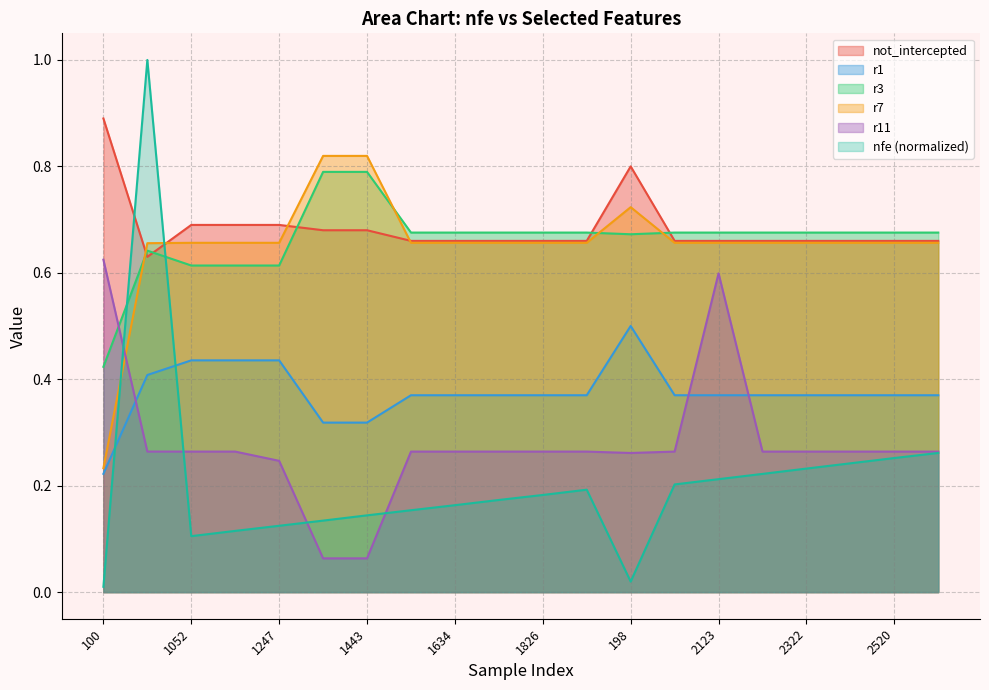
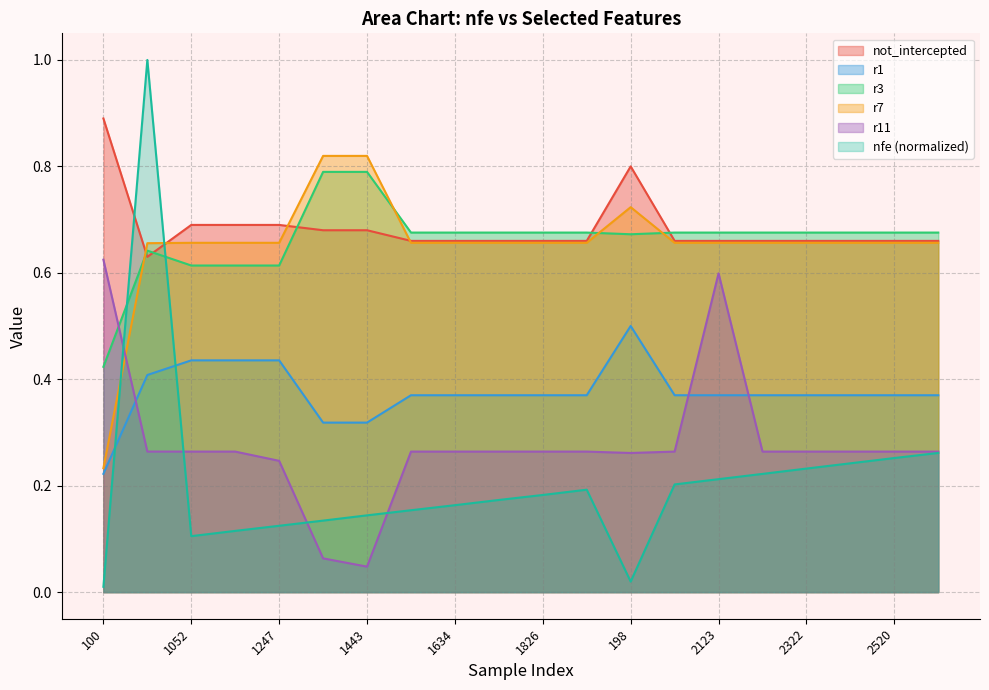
r11, 1443: 0.06 -> 0.05
